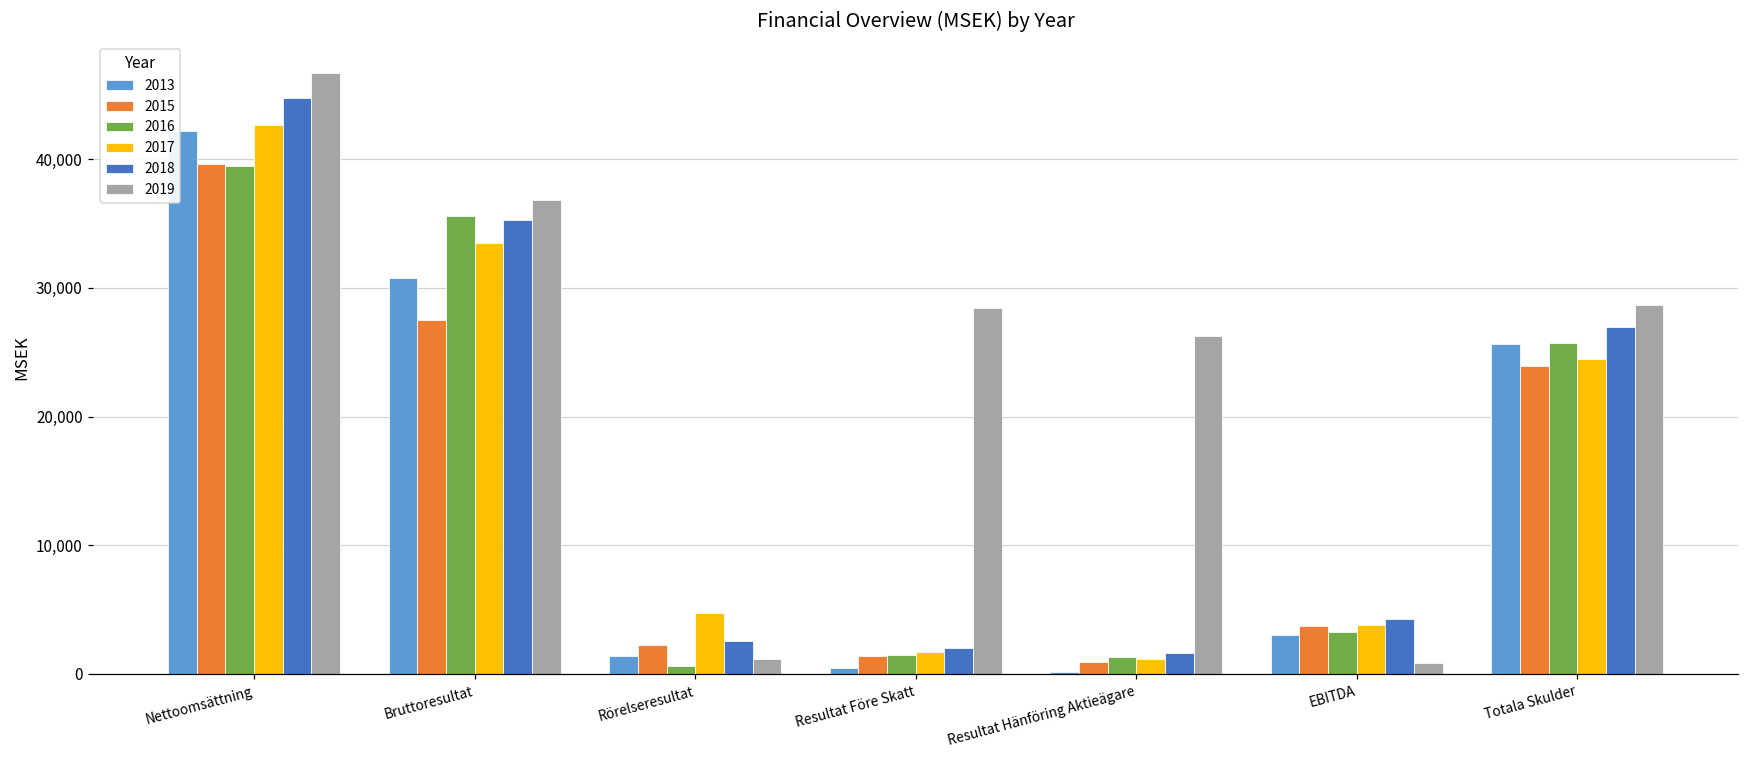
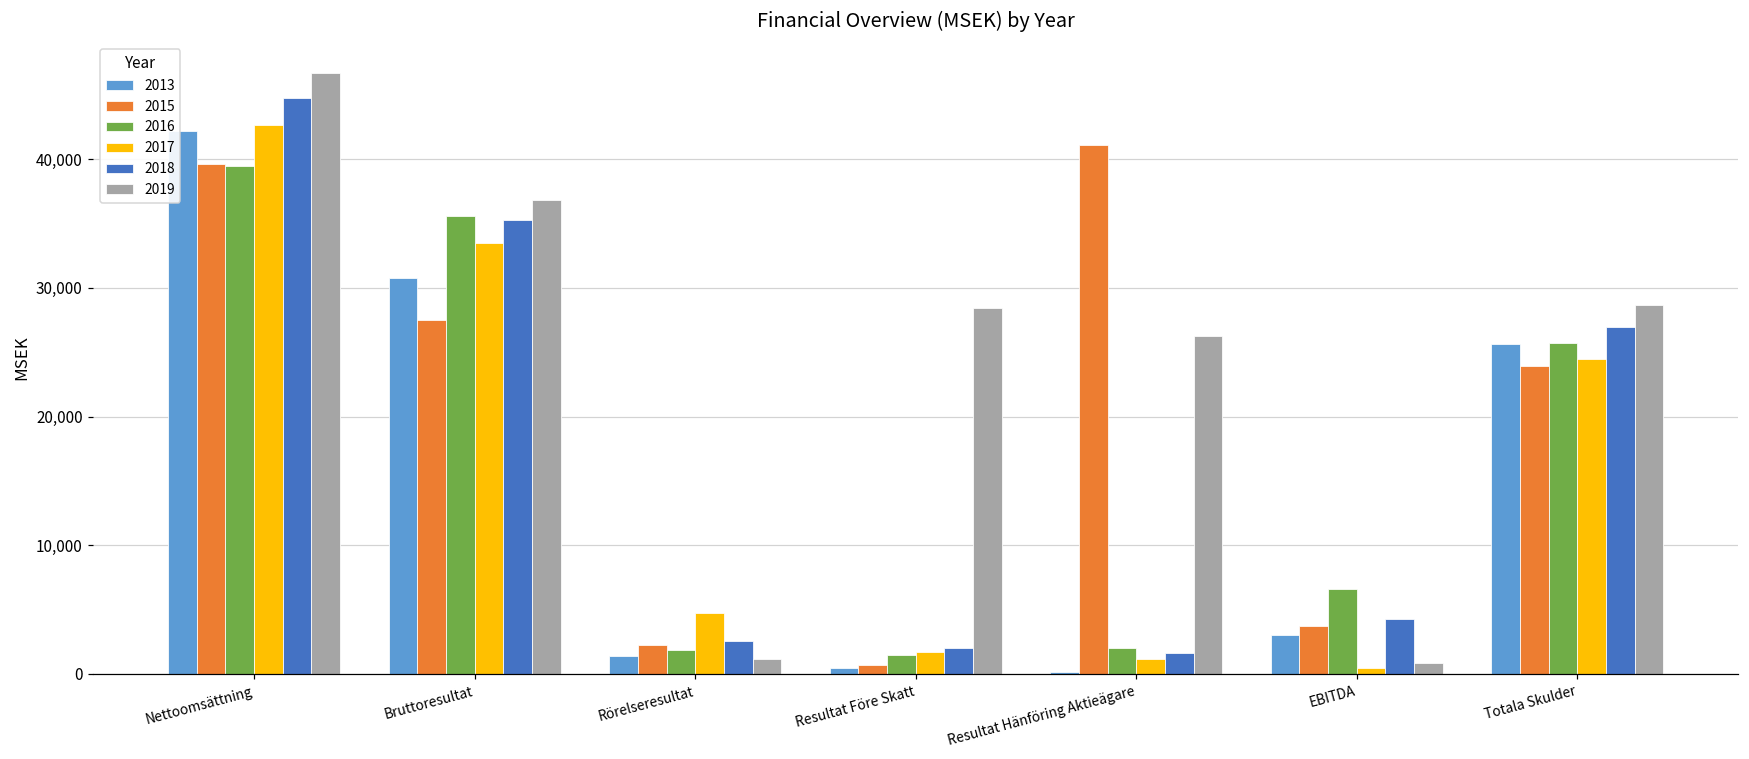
2016, Rörelseresultat: 600 -> 1,900
2015, Resultat Före Skatt: 1,400 -> 700
2015, Resultat Hänföring Aktieägare: 1,000 -> 41,100
2016, Resultat Hänföring Aktieägare: 1,300 -> 2,000
2016, EBITDA: 3,300 -> 6,600
2017, EBITDA: 3,800 -> 500
